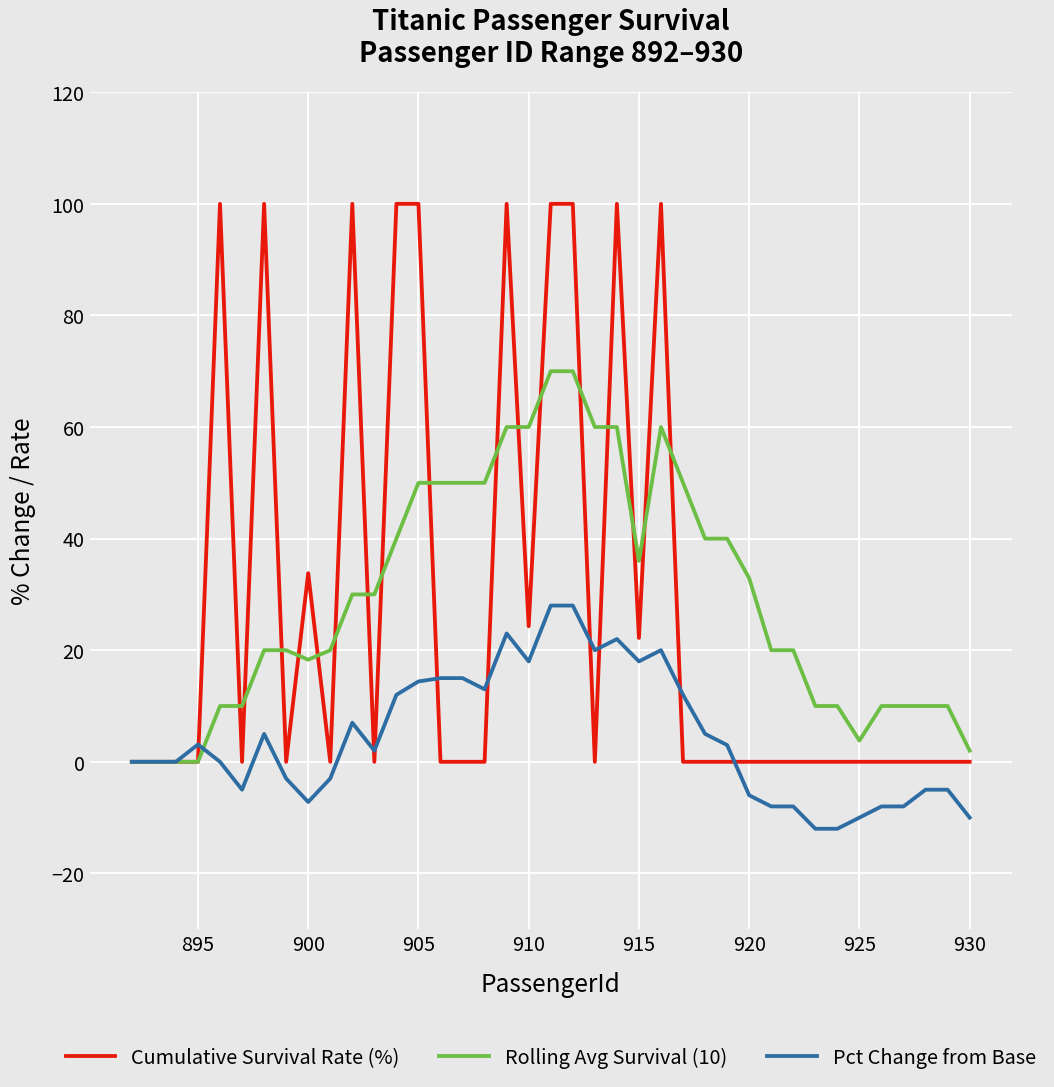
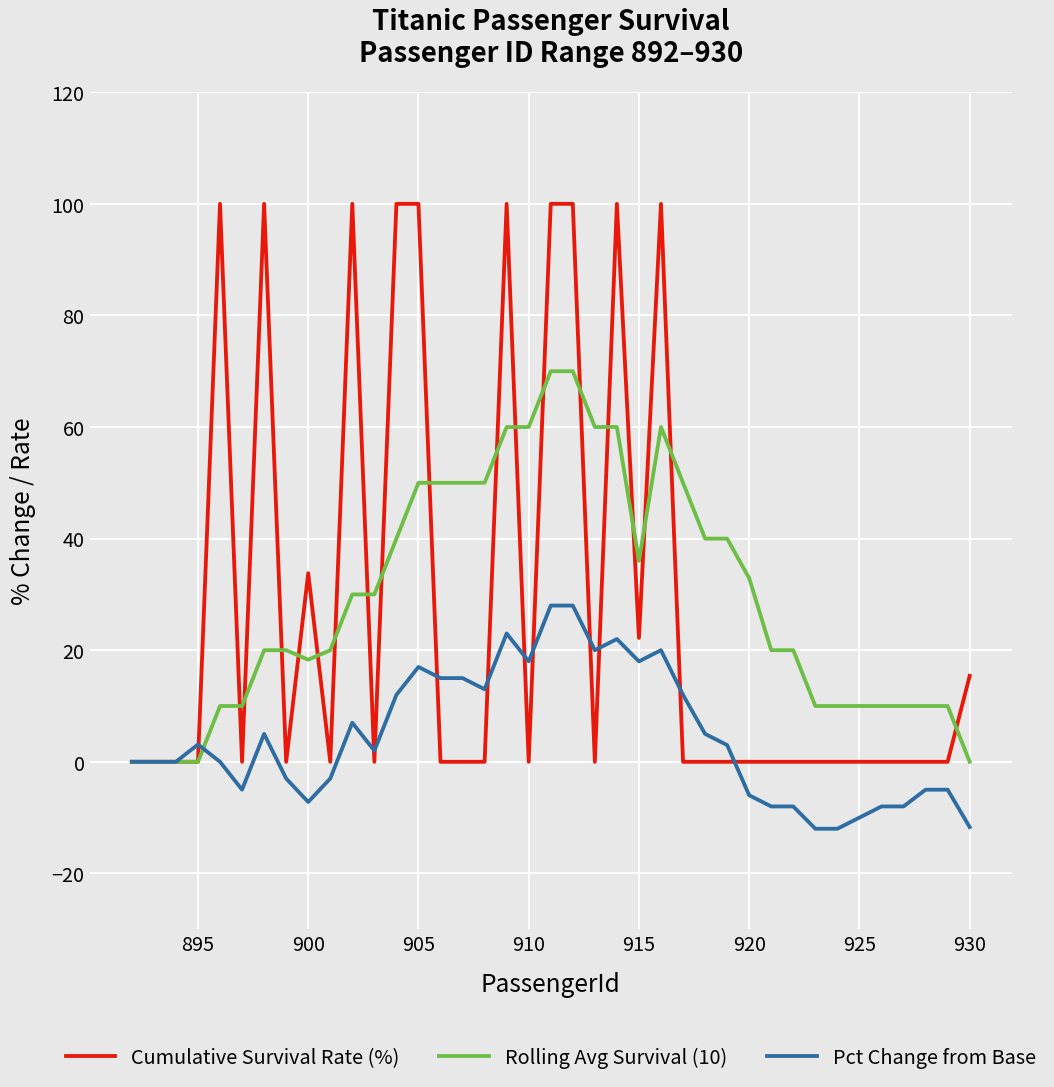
Pct Change from Base, 905: 14 -> 17
Cumulative Survival Rate (%), 910: 24 -> 0
Rolling Avg Survival (10), 925: 4 -> 10
Cumulative Survival Rate (%), 930: 0 -> 15
Rolling Avg Survival (10), 930: 2 -> 0
Pct Change from Base, 930: -10 -> -12
